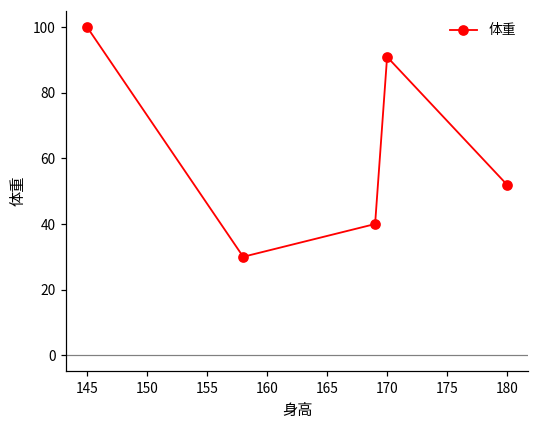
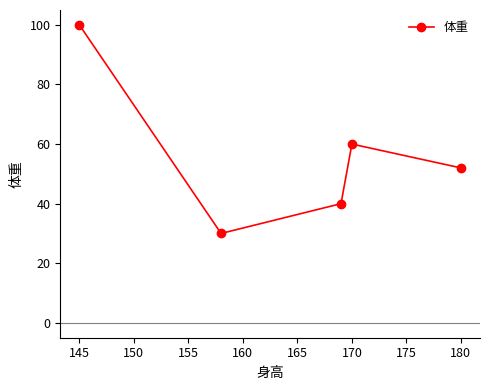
170: 91 -> 60
